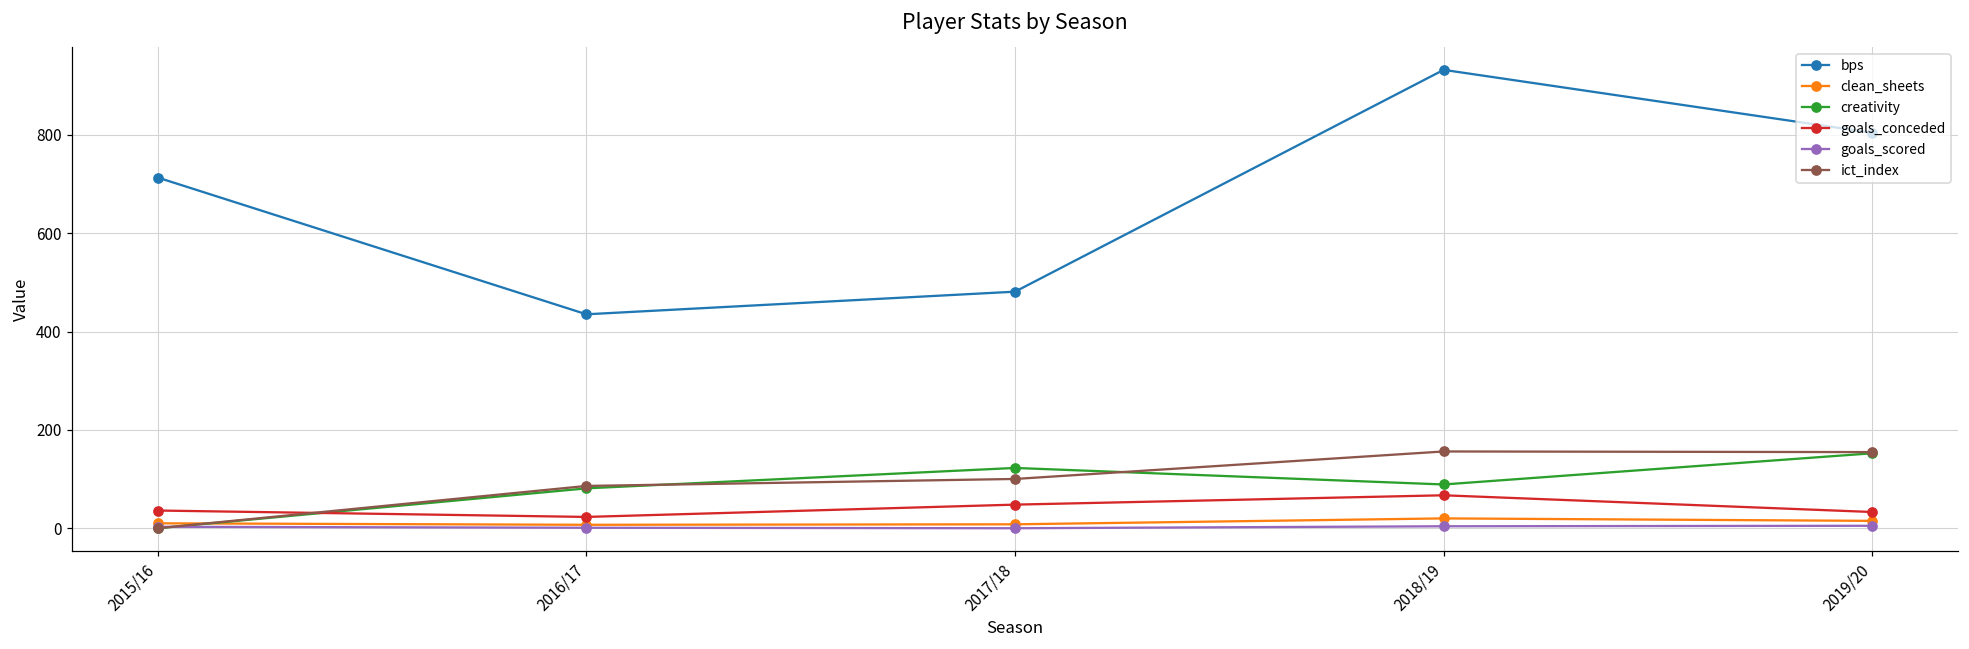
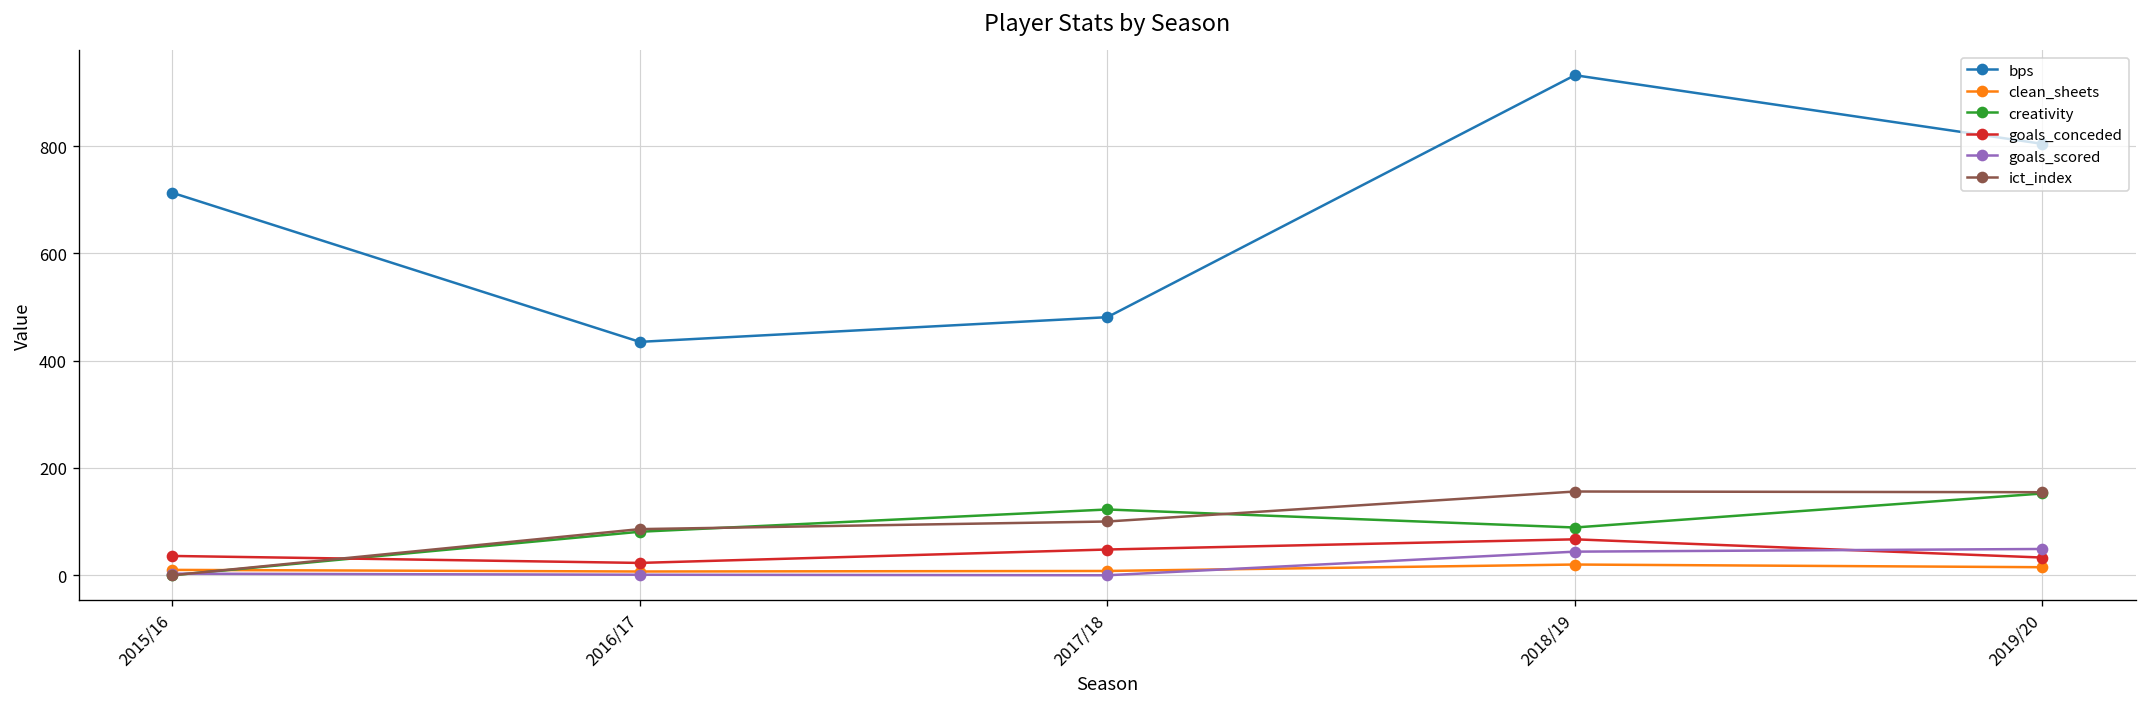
goals_scored, 2018/19: 0 -> 40
goals_scored, 2019/20: 10 -> 50
